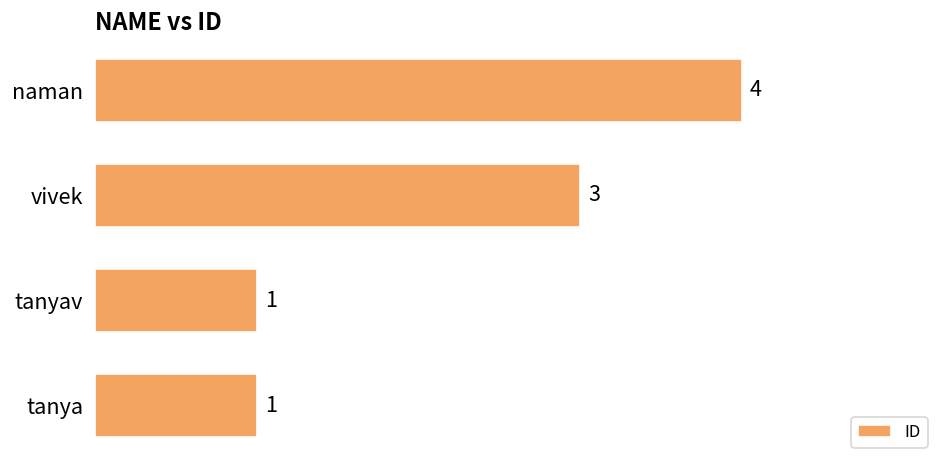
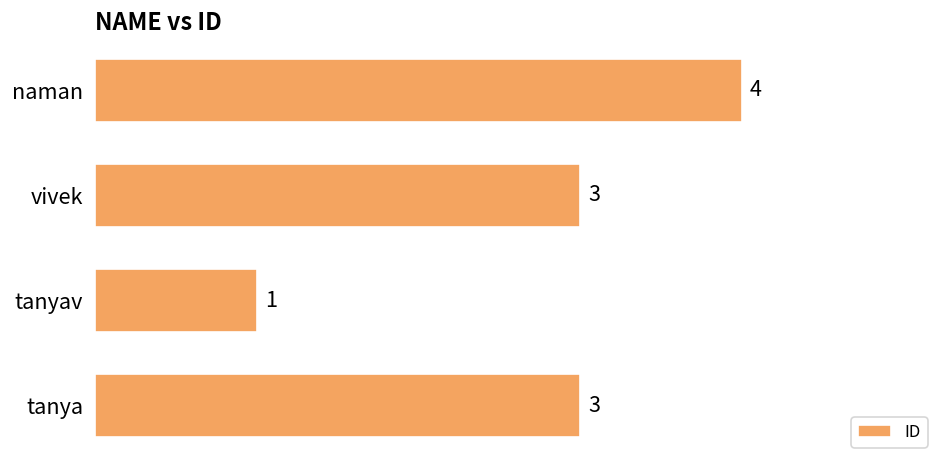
tanya: 1 -> 3
